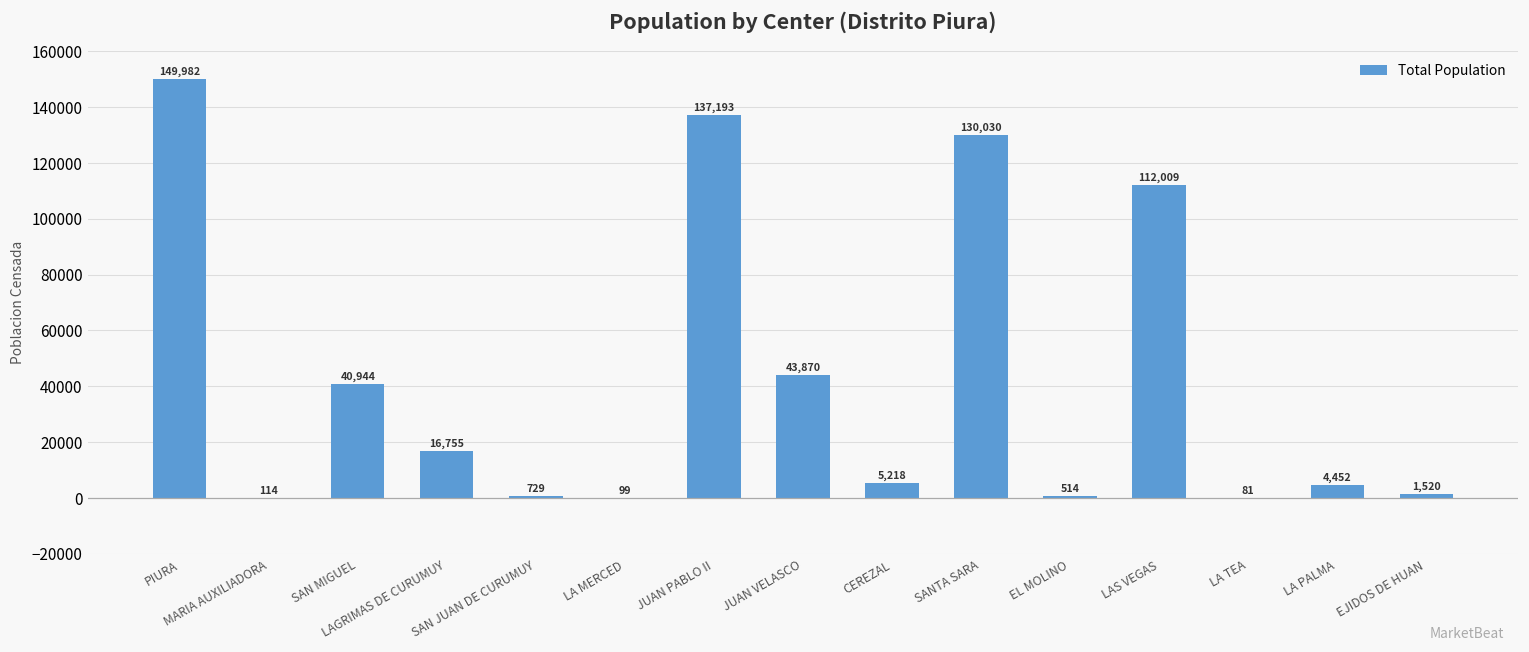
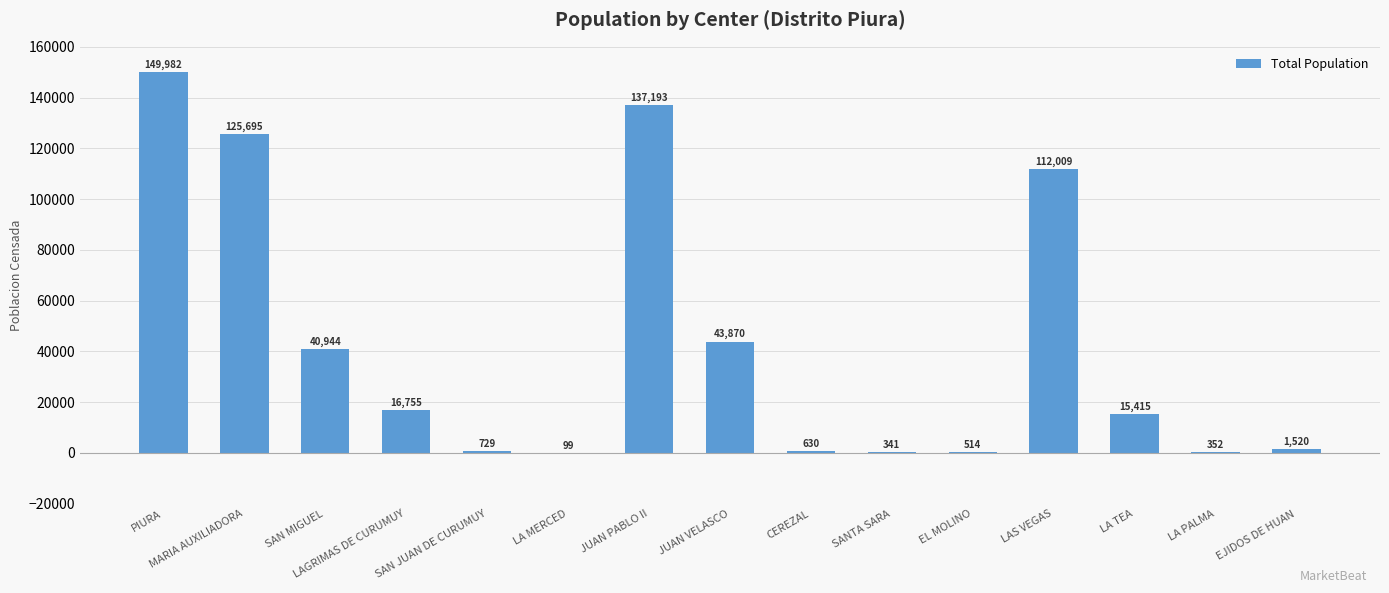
MARIA AUXILIADORA: 114 -> 125,695
CEREZAL: 5,218 -> 630
SANTA SARA: 130,030 -> 341
LA TEA: 81 -> 15,415
LA PALMA: 4,452 -> 352
